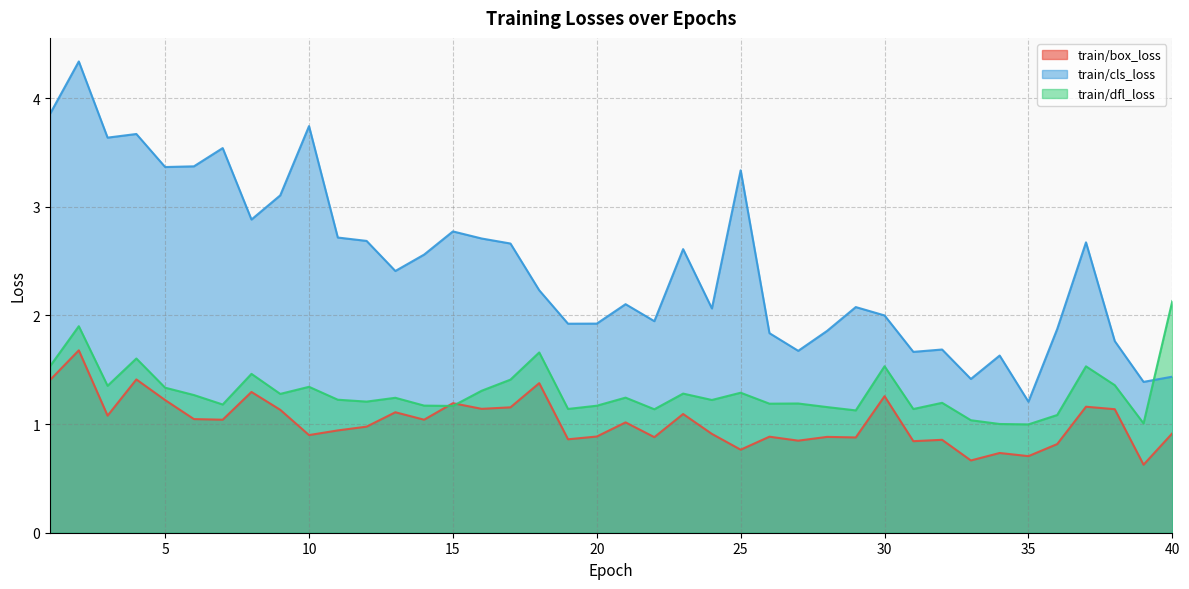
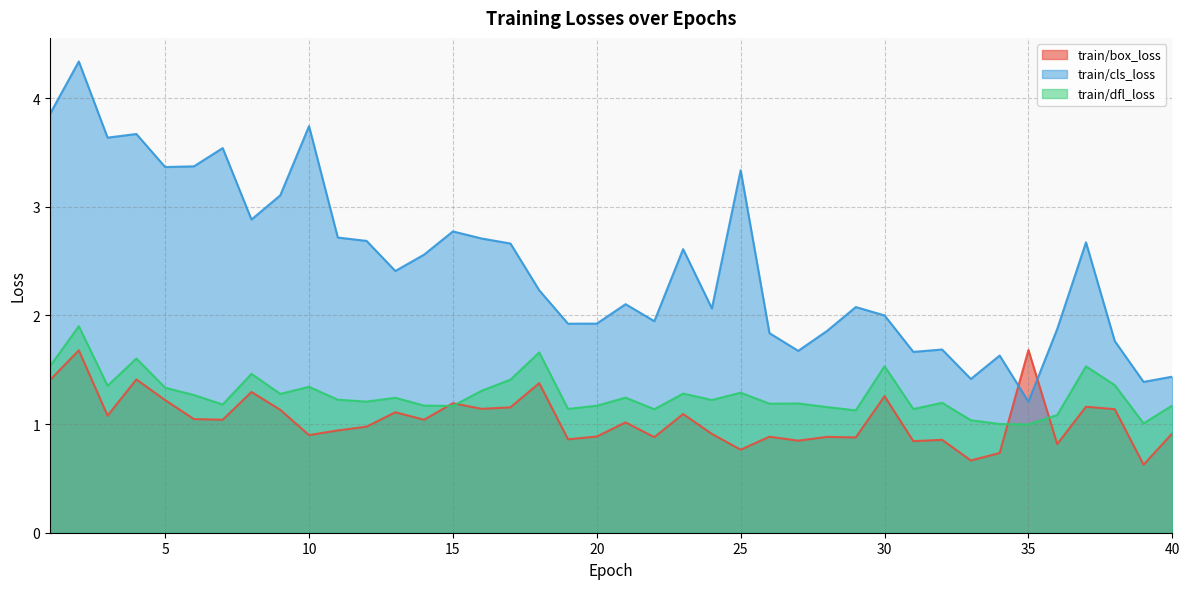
train/box_loss, 35: 0.70 -> 1.68
train/dfl_loss, 40: 2.13 -> 1.17
